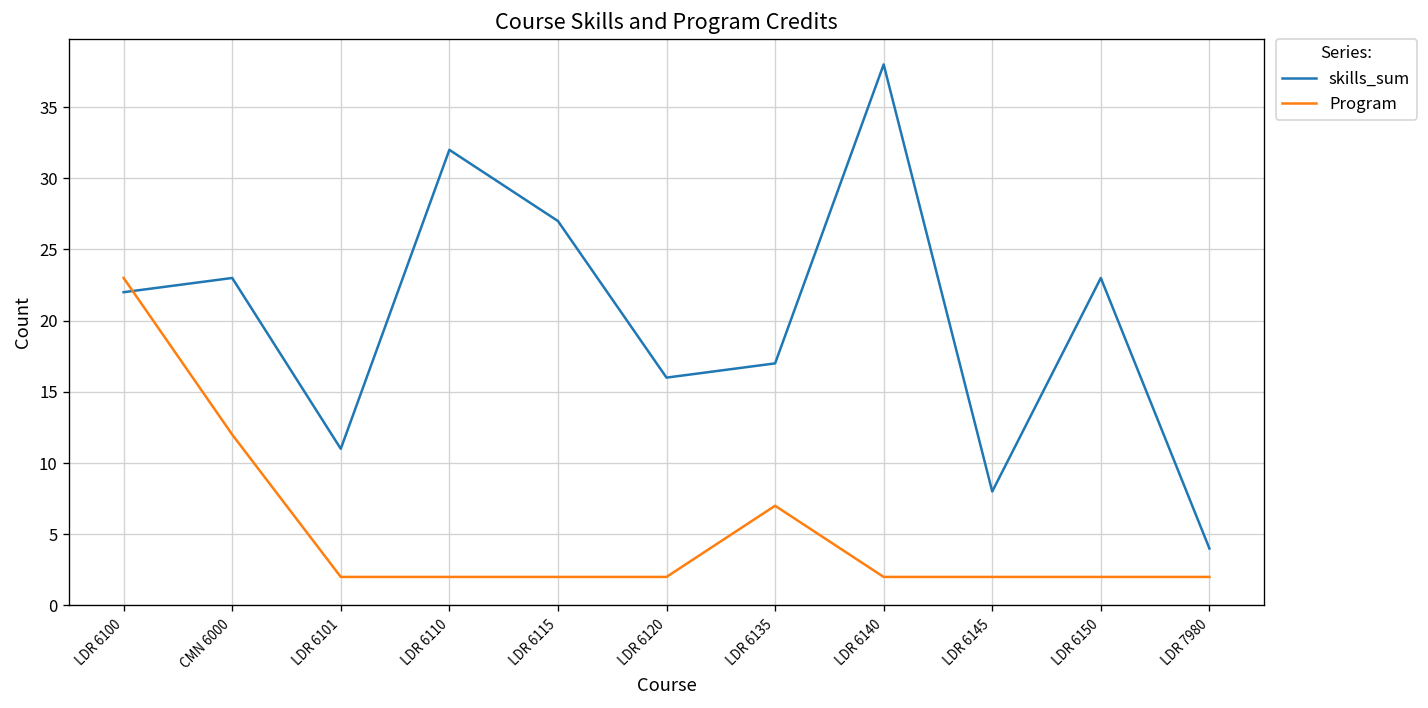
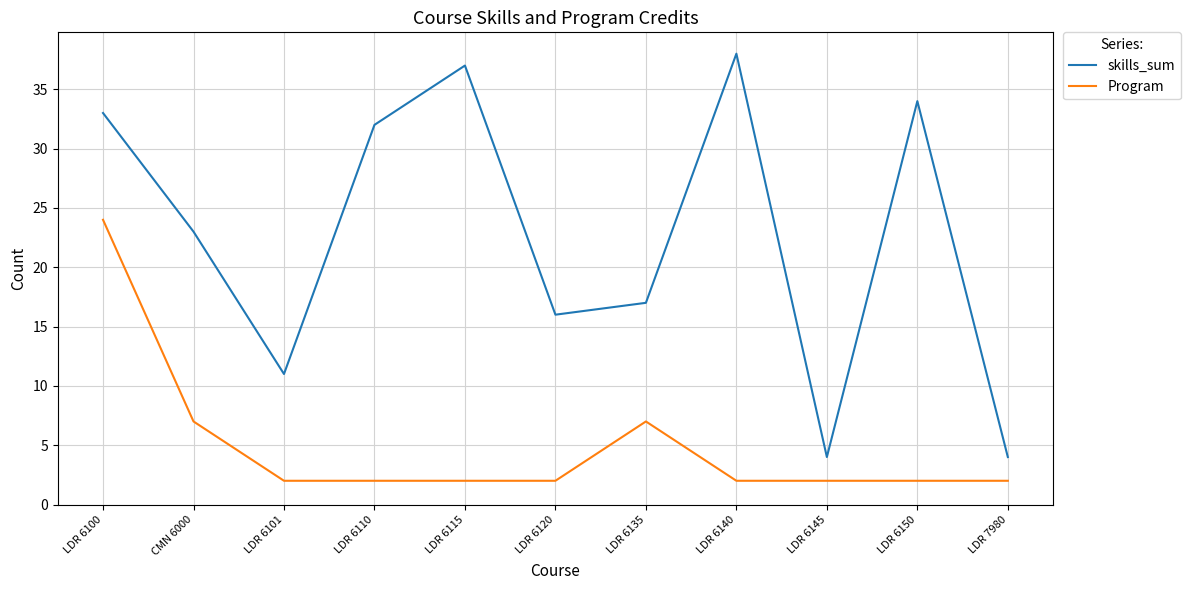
skills_sum, LDR 6100: 22 -> 33
Program, LDR 6100: 23 -> 24
Program, CMN 6000: 12 -> 7
skills_sum, LDR 6115: 27 -> 37
skills_sum, LDR 6145: 8 -> 4
skills_sum, LDR 6150: 23 -> 34
